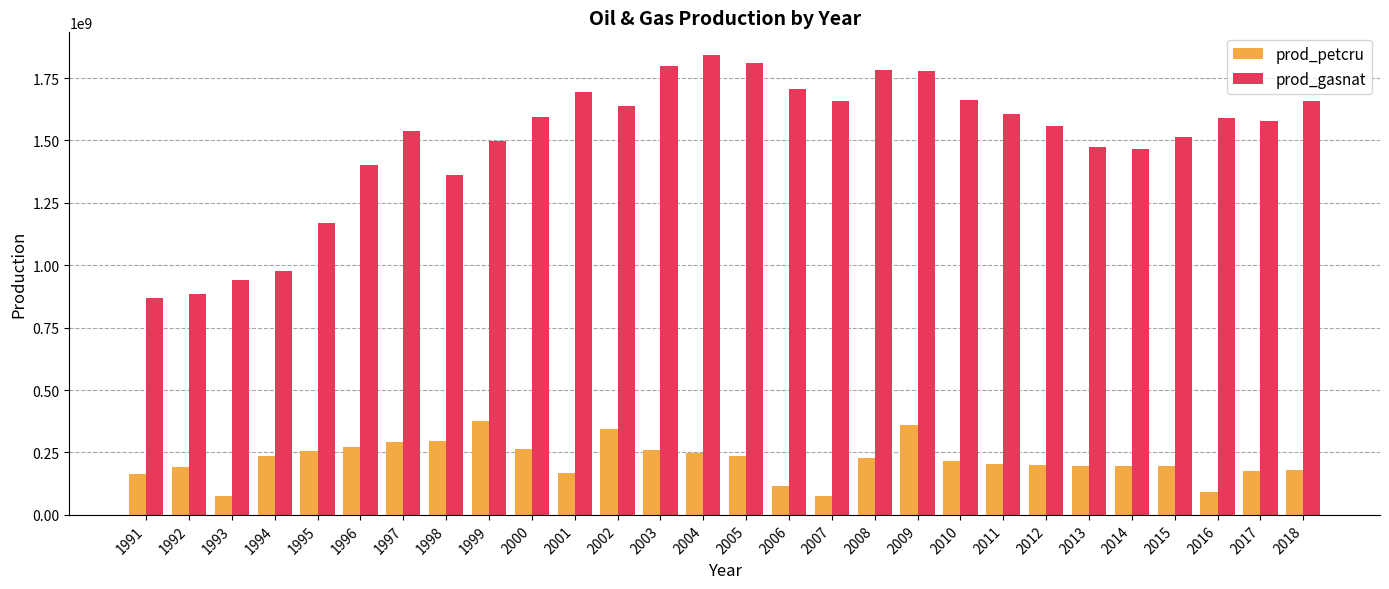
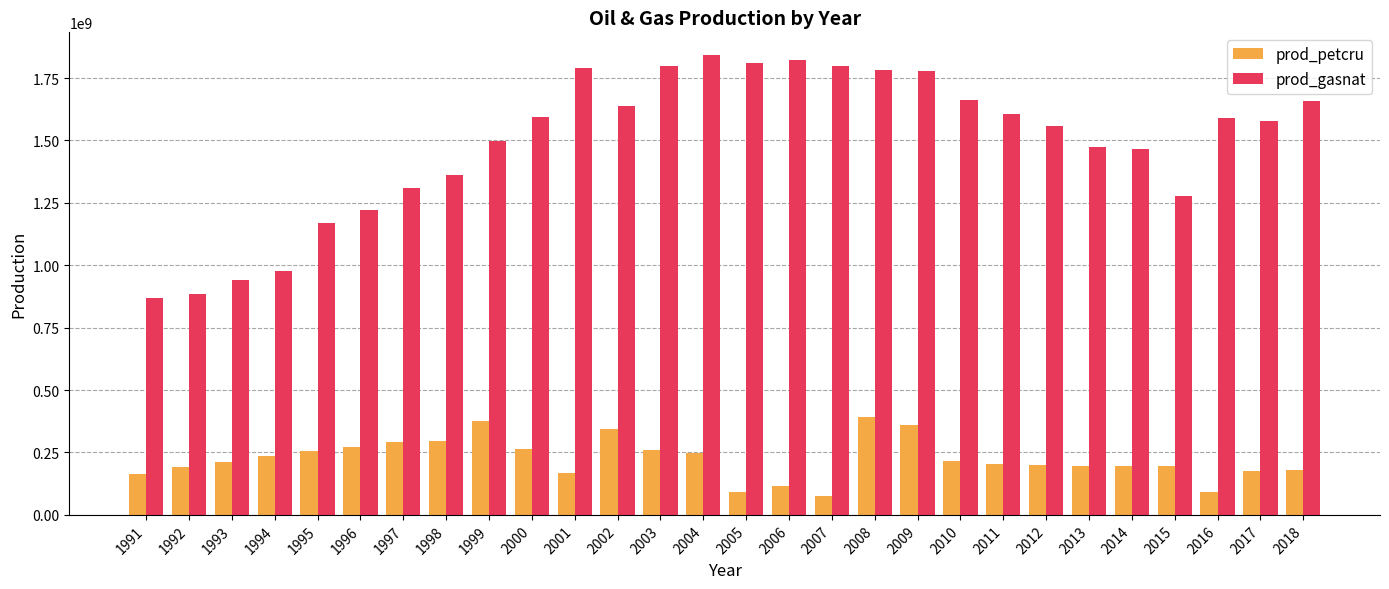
prod_petcru, 1993: 70000000 -> 210000000
prod_gasnat, 1996: 1400000000 -> 1220000000
prod_gasnat, 1997: 1540000000 -> 1310000000
prod_gasnat, 2001: 1700000000 -> 1790000000
prod_petcru, 2005: 240000000 -> 90000000
prod_gasnat, 2006: 1710000000 -> 1820000000
prod_gasnat, 2007: 1660000000 -> 1800000000
prod_petcru, 2008: 230000000 -> 390000000
prod_gasnat, 2015: 1510000000 -> 1280000000
